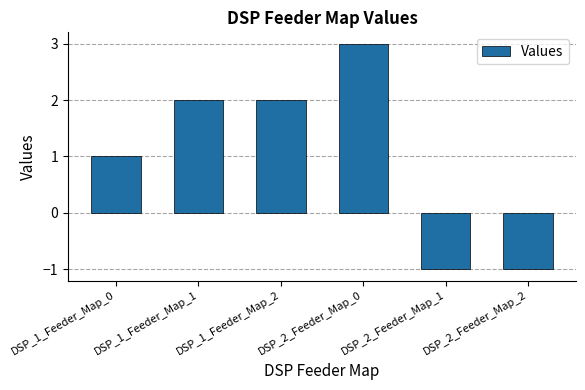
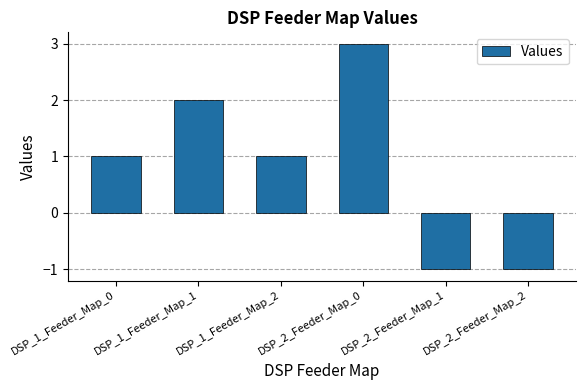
DSP_1_Feeder_Map_2: 2 -> 1
